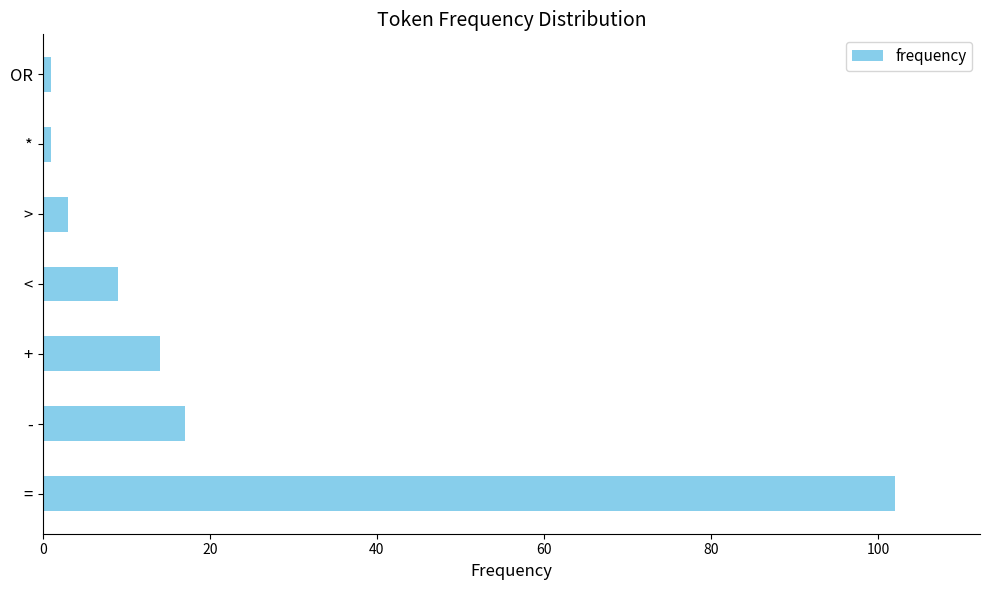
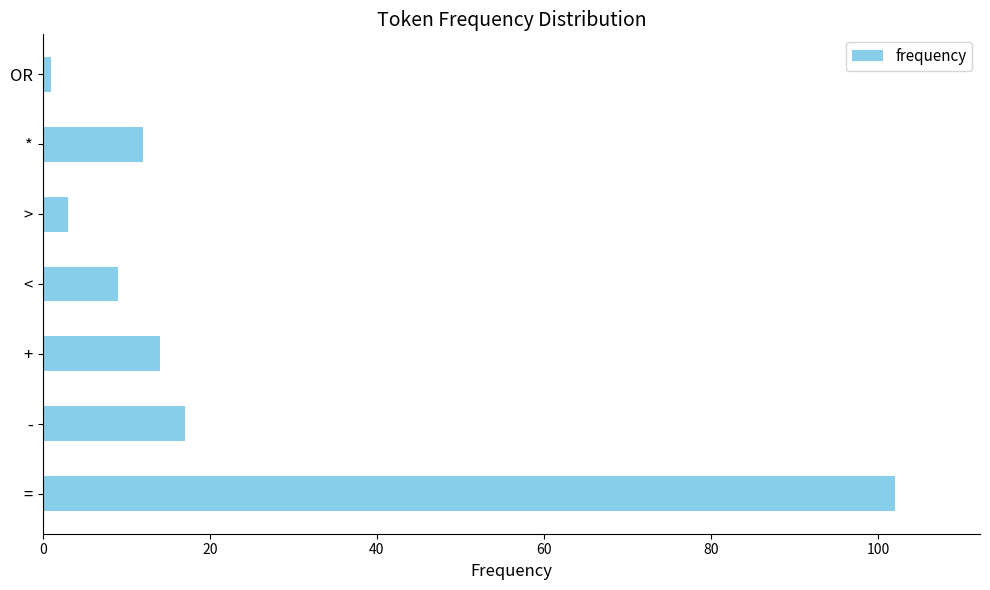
*: 1 -> 12
